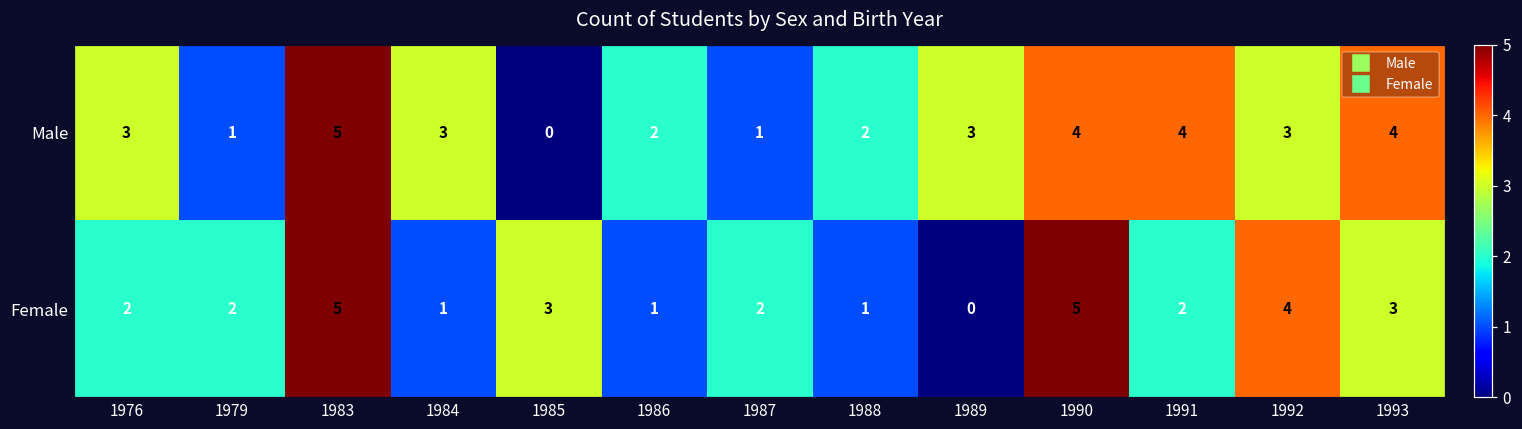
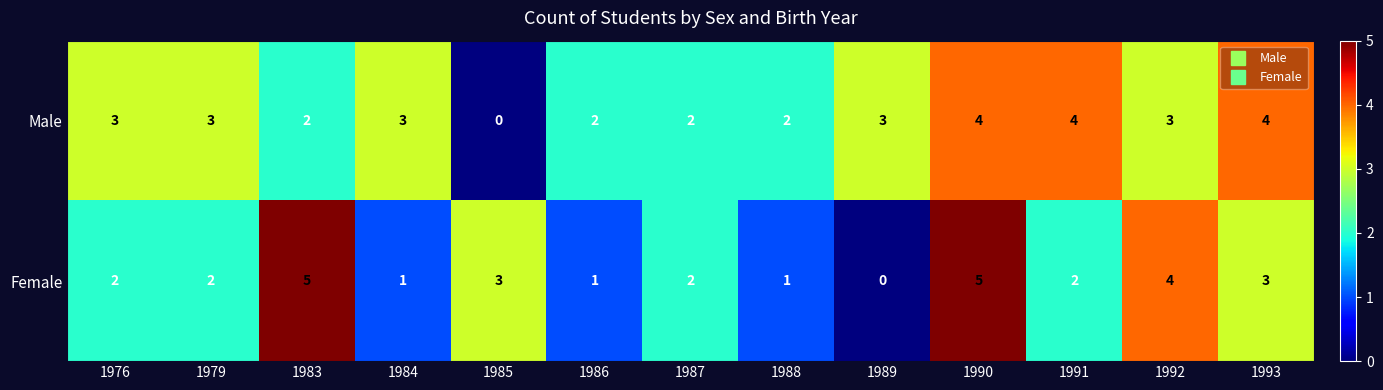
Male, 1979: 1 -> 3
Male, 1983: 5 -> 2
Male, 1987: 1 -> 2
